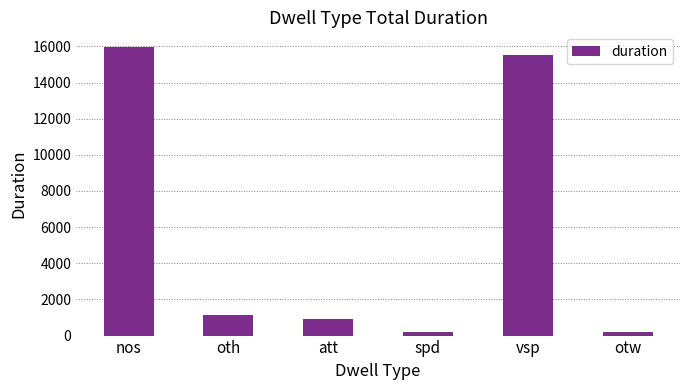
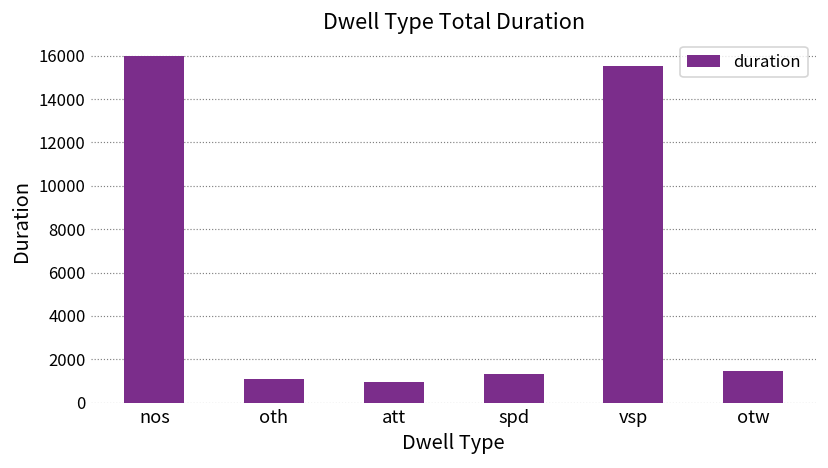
spd: 200 -> 1300
otw: 200 -> 1500
